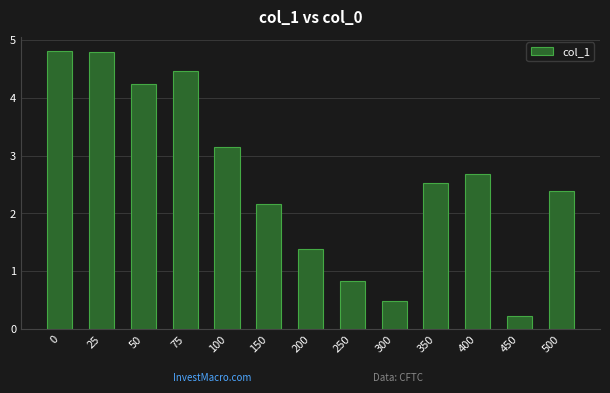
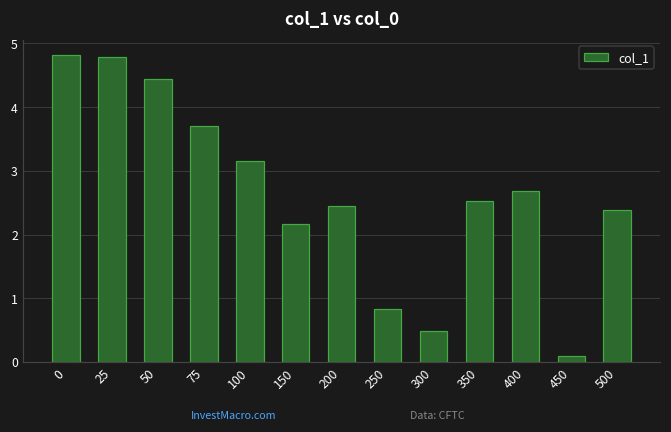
50: 4.2 -> 4.4
75: 4.5 -> 3.7
200: 1.4 -> 2.5
450: 0.2 -> 0.1
